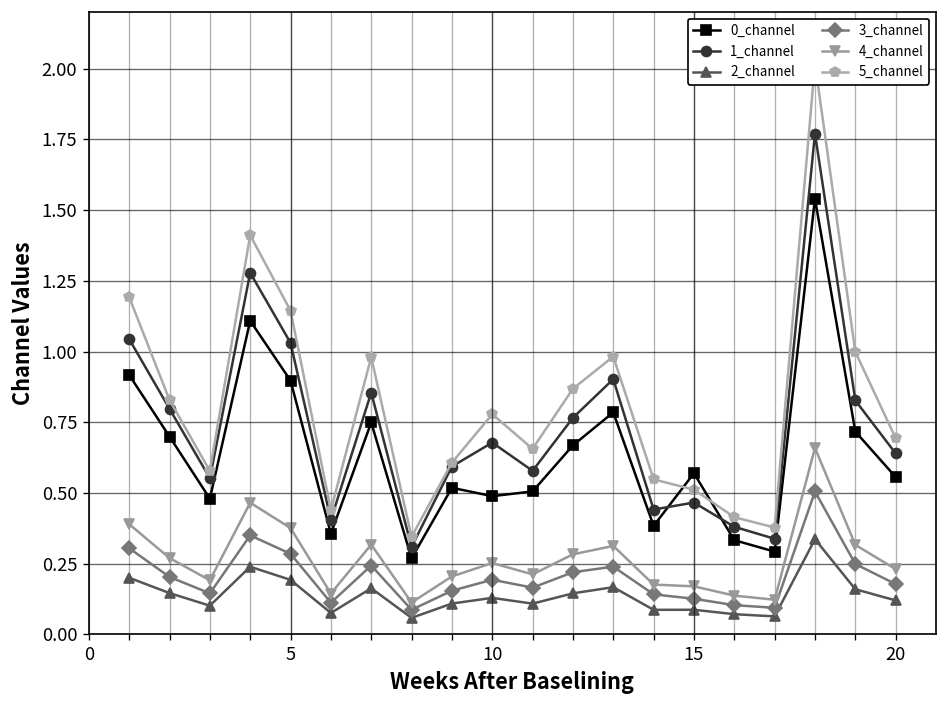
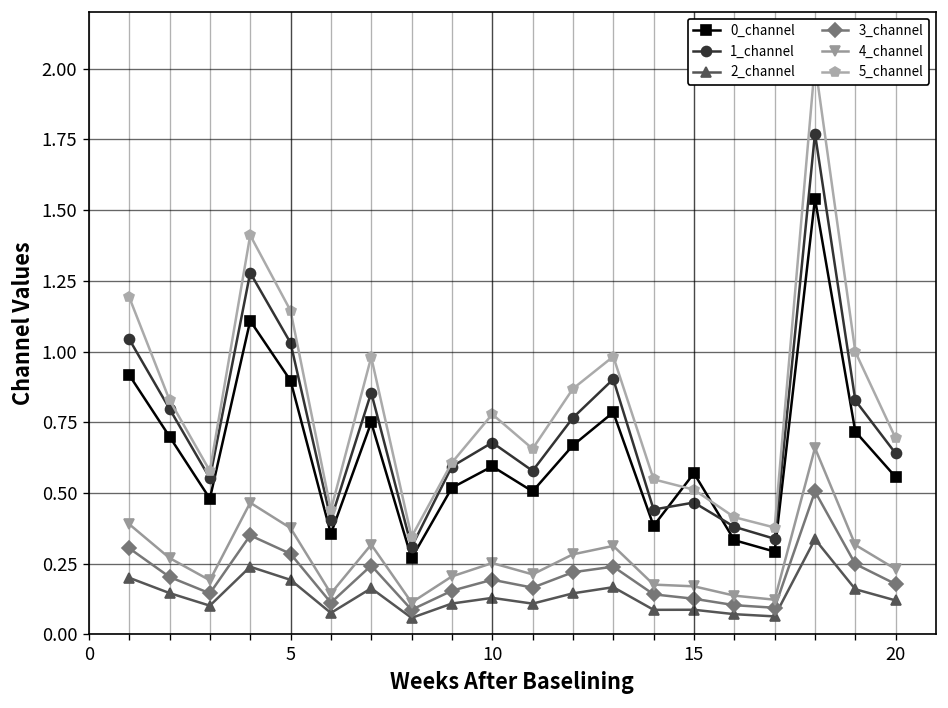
0_channel, 10: 0.49 -> 0.59
